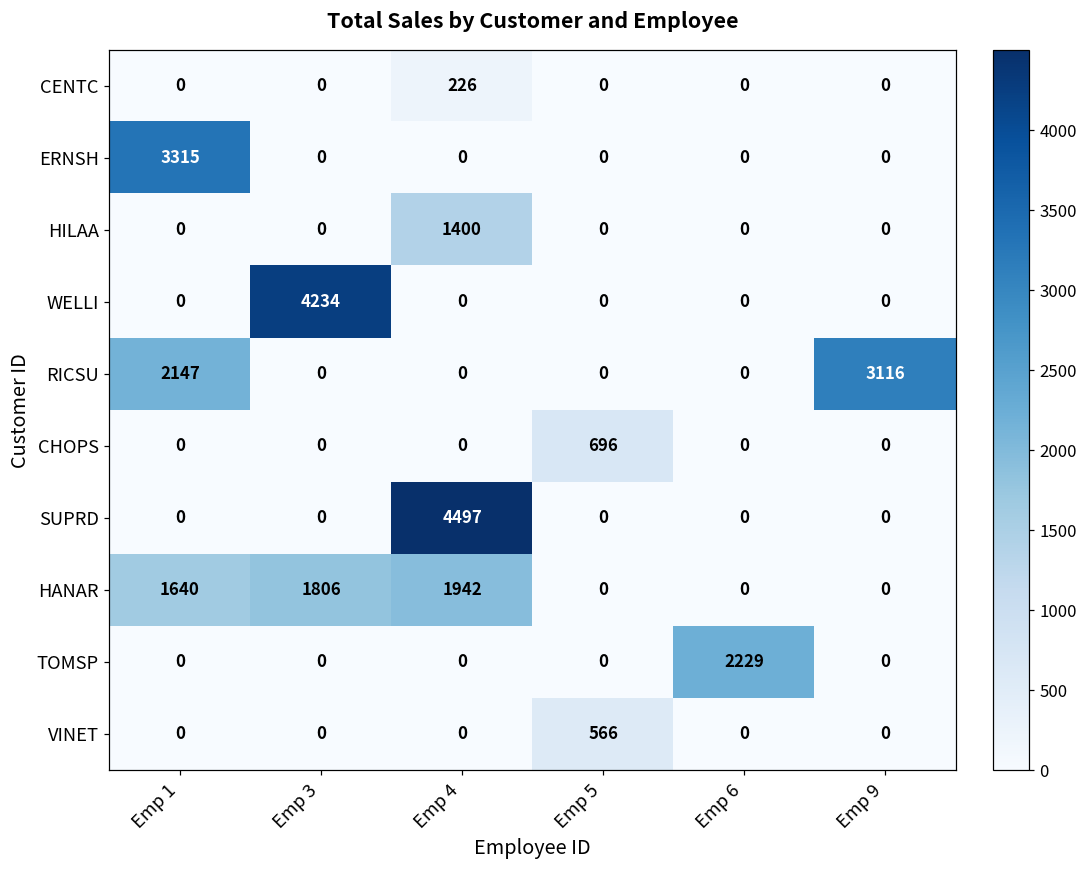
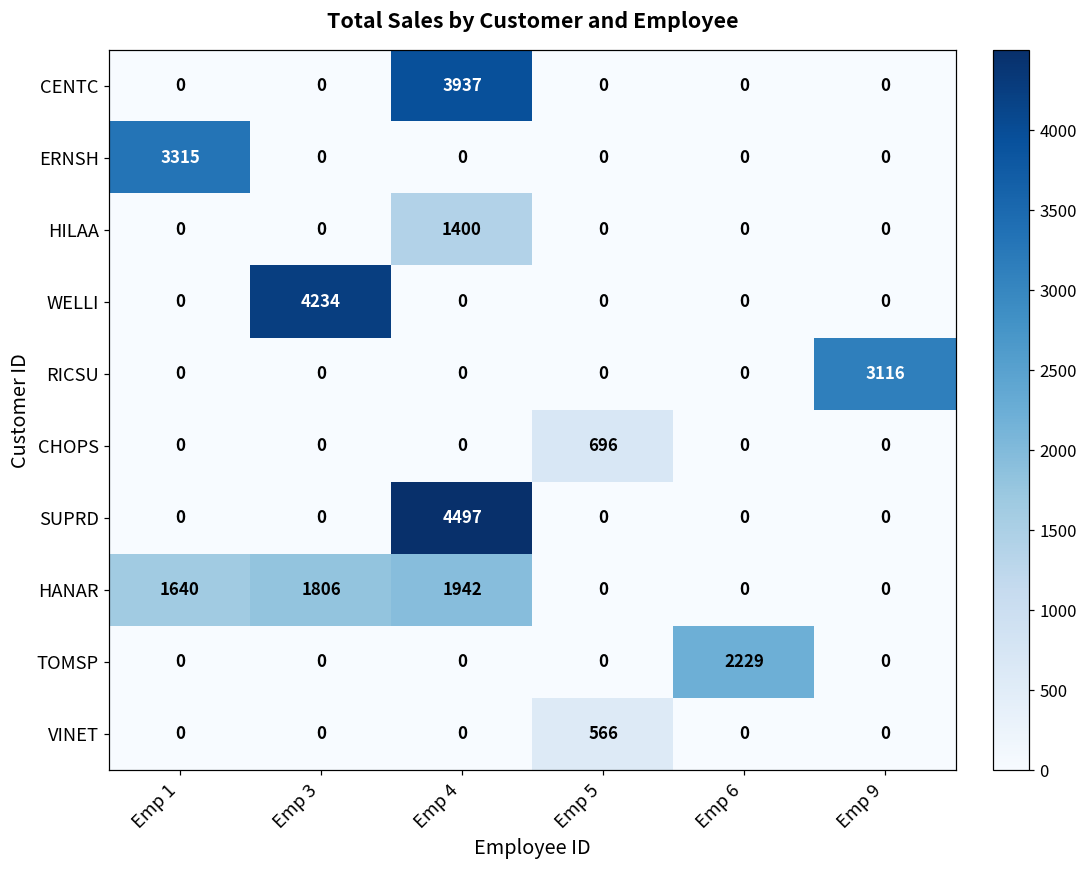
CENTC, Emp 4: 226 -> 3937
RICSU, Emp 1: 2147 -> 0
